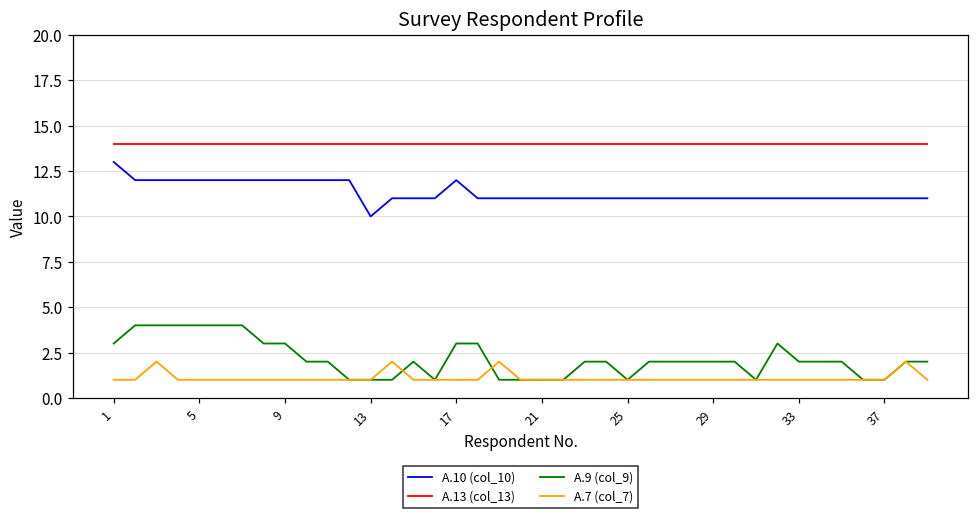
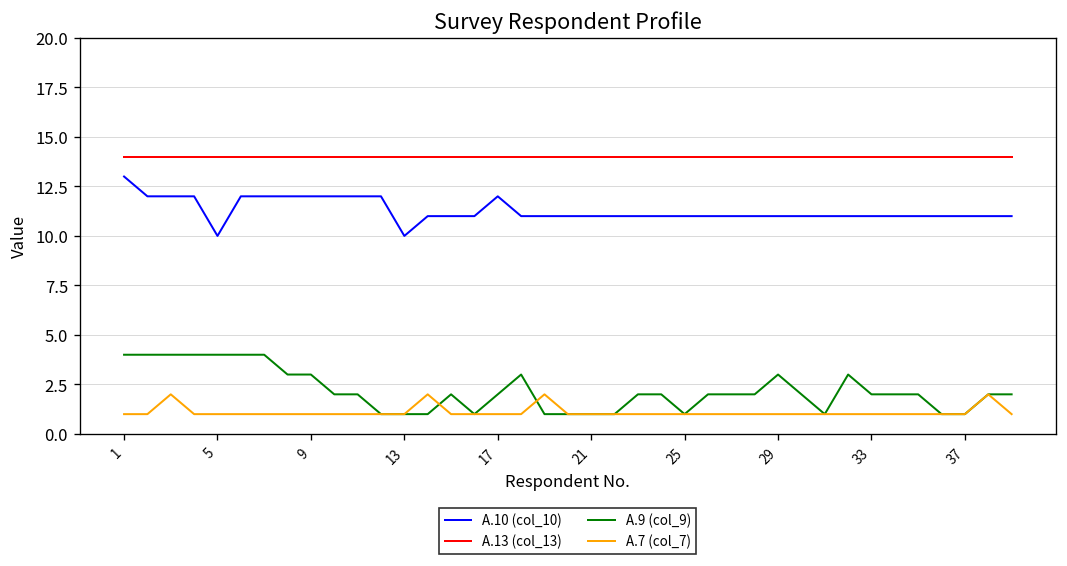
A.9 (col_9), 1: 3 -> 4
A.10 (col_10), 5: 12 -> 10
A.9 (col_9), 17: 3 -> 2
A.9 (col_9), 29: 2 -> 3
